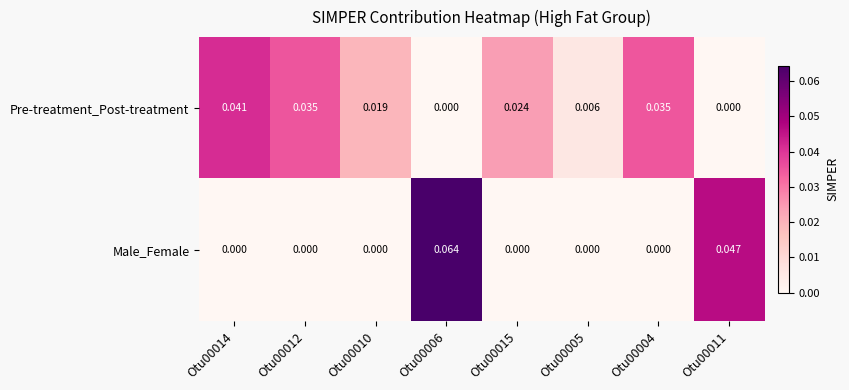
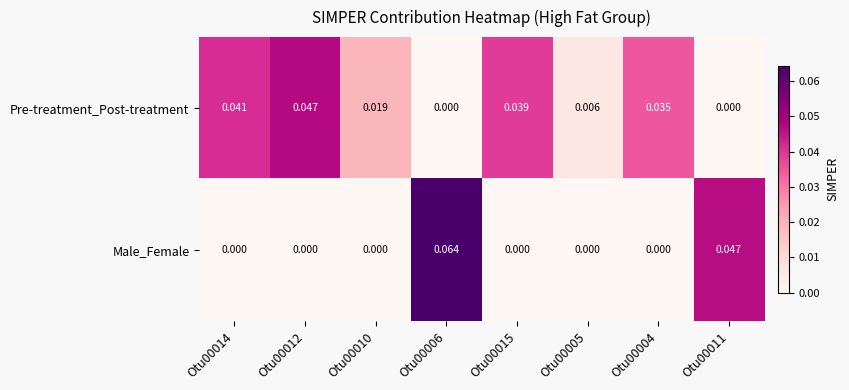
Pre-treatment_Post-treatment, Otu00012: 0.035 -> 0.047
Pre-treatment_Post-treatment, Otu00015: 0.024 -> 0.039
